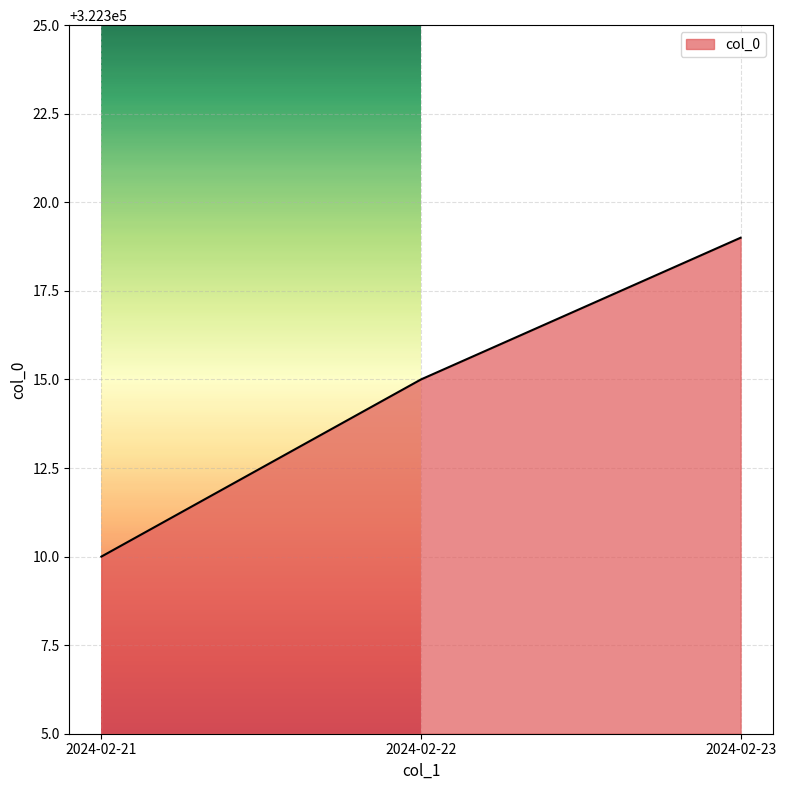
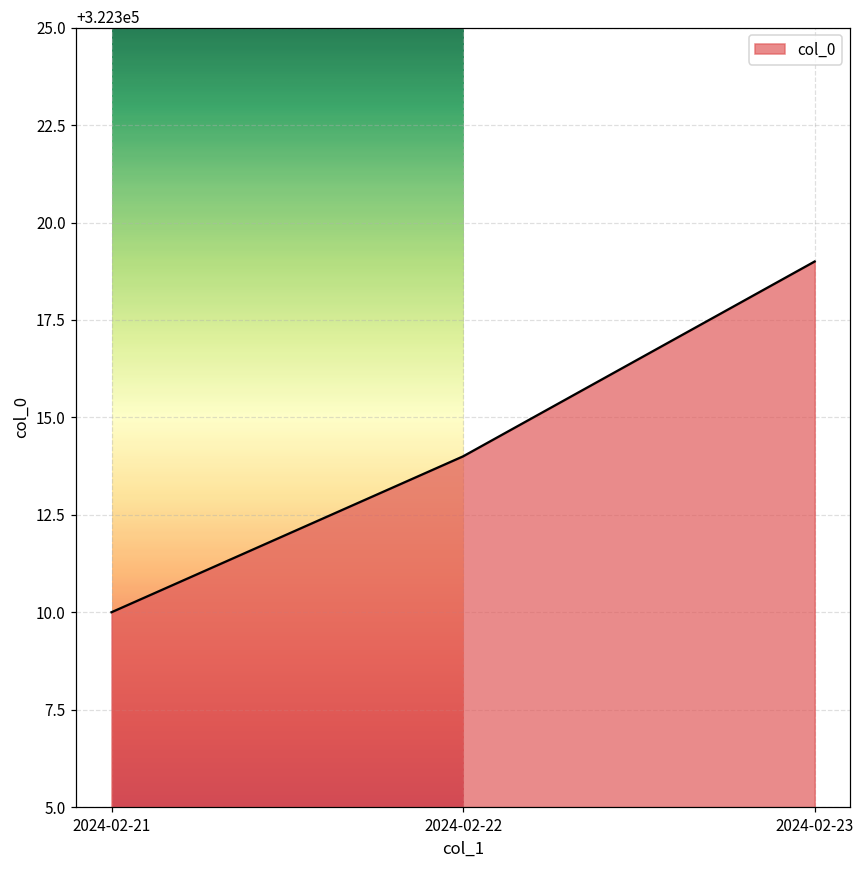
2024-02-22: 322315 -> 322314
